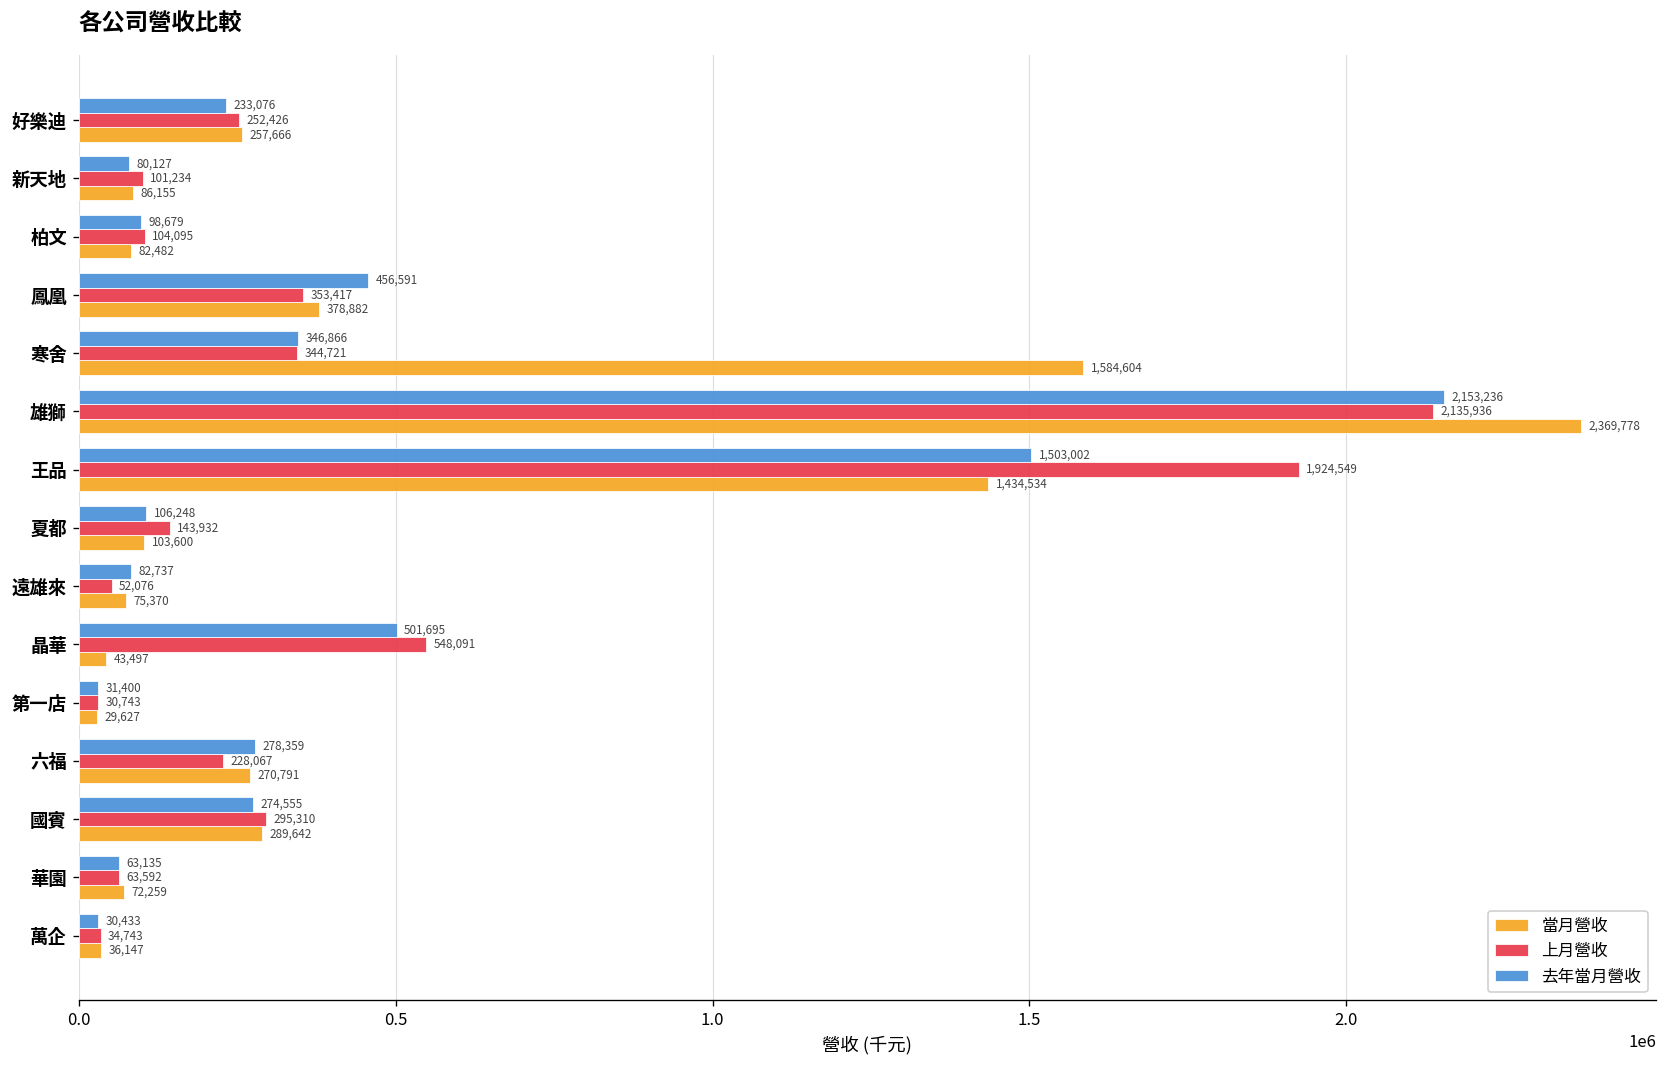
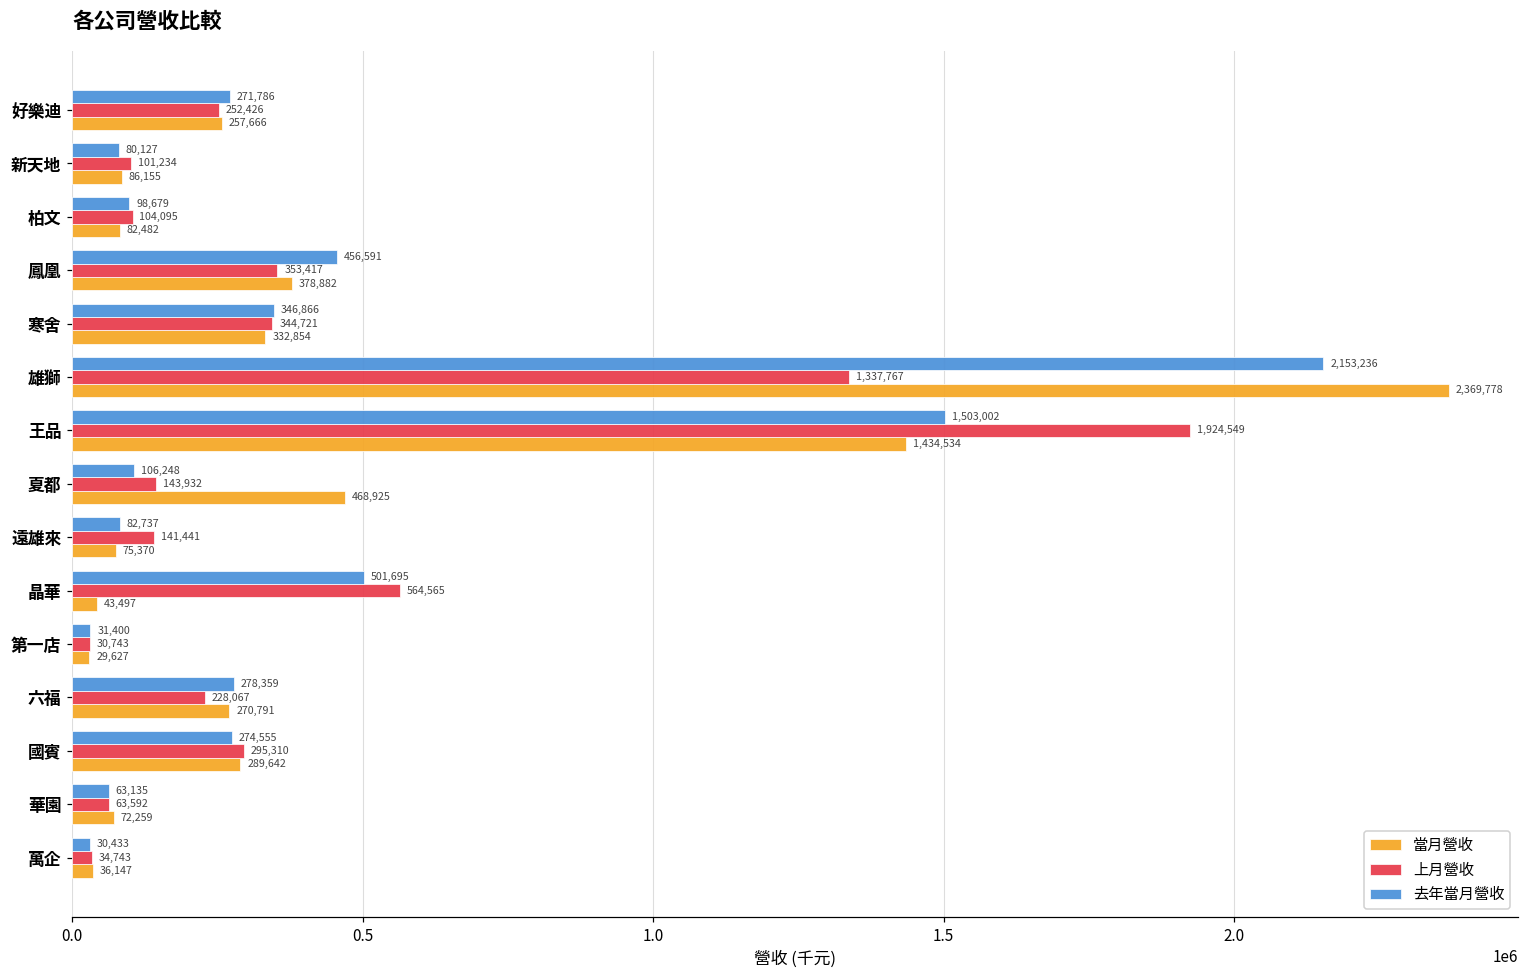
去年當月營收, 好樂迪: 233,076 -> 271,786
當月營收, 寒舍: 1,584,604 -> 332,854
上月營收, 雄獅: 2,135,936 -> 1,337,767
當月營收, 夏都: 103,600 -> 468,925
上月營收, 遠雄來: 52,076 -> 141,441
上月營收, 晶華: 548,091 -> 564,565
